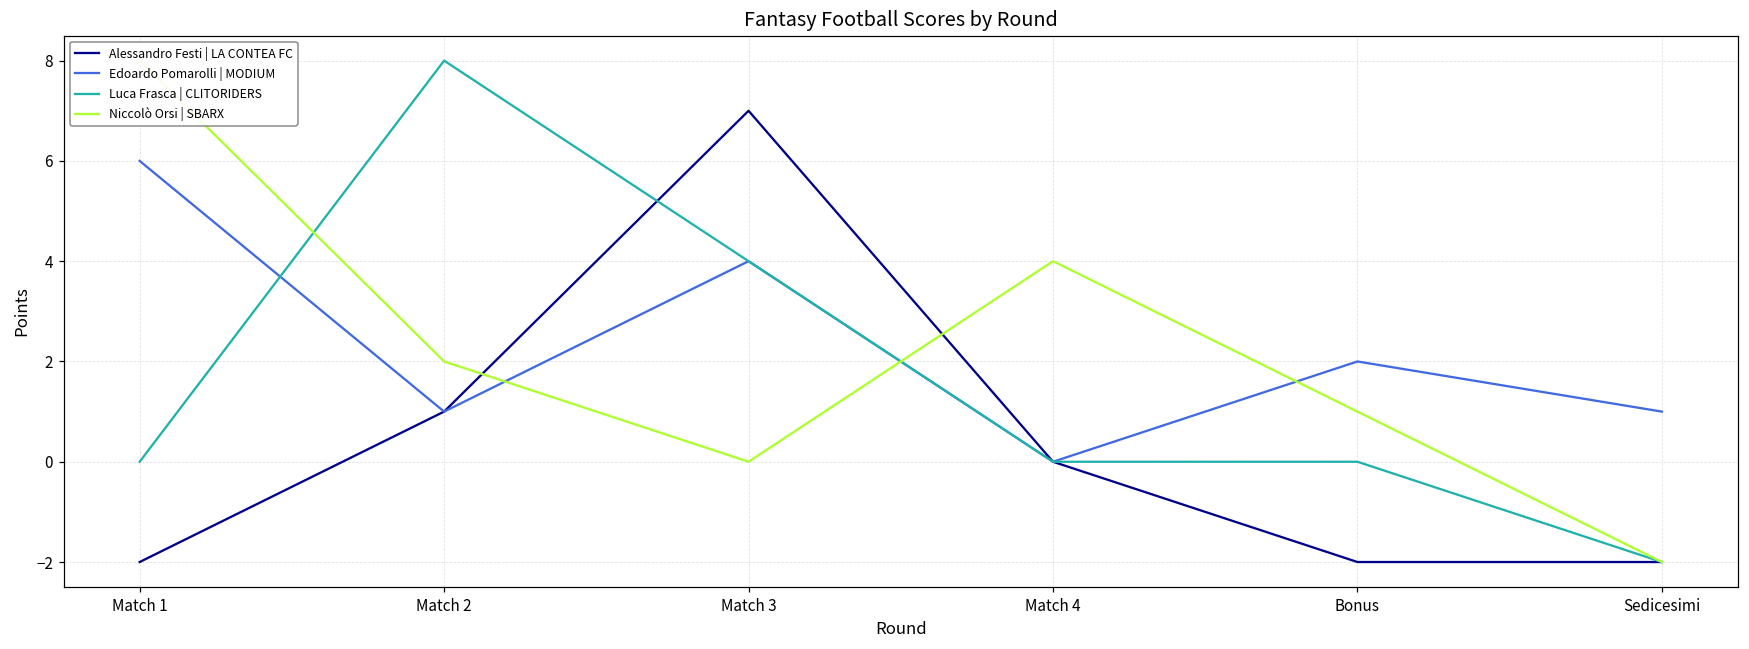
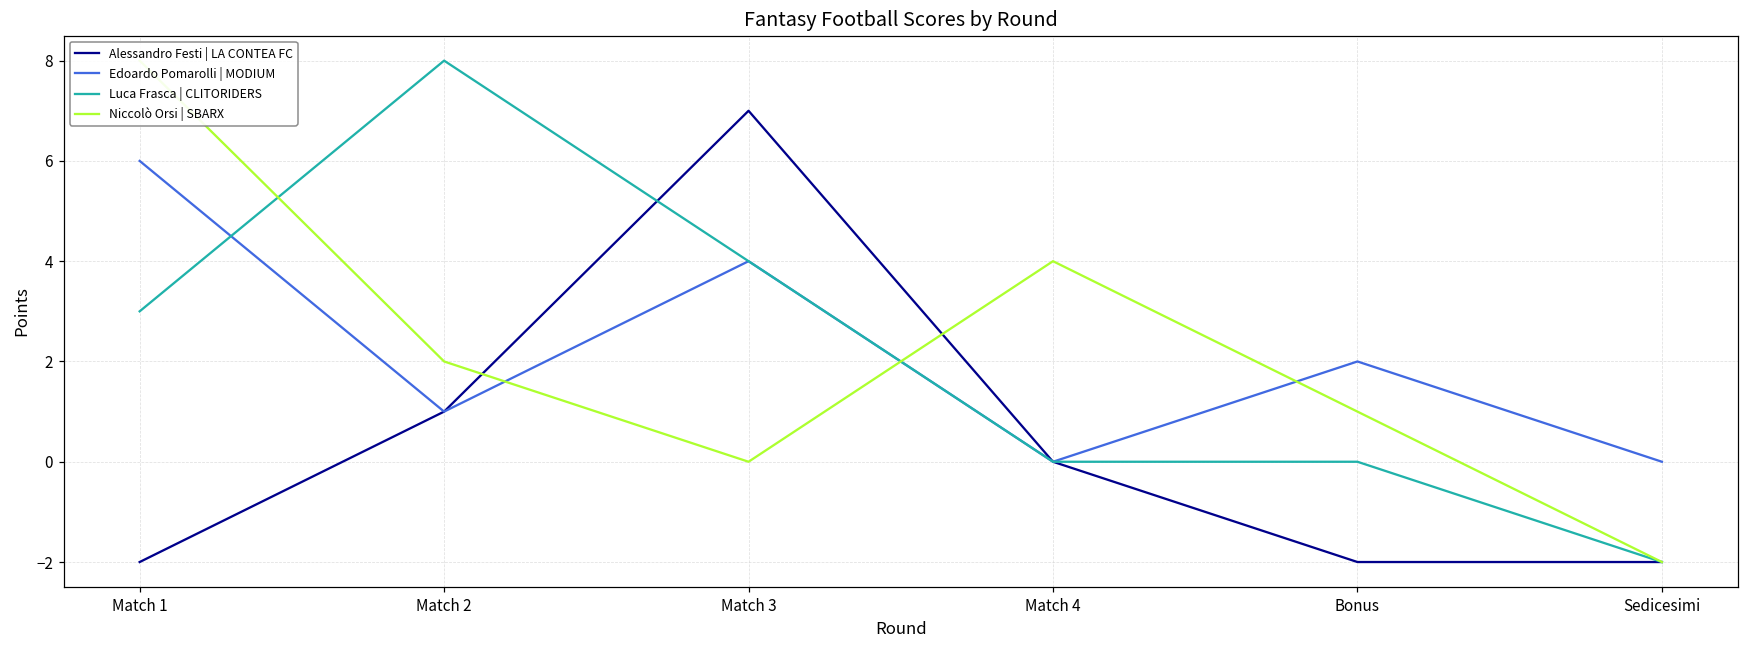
Luca Frasca | CLITORIDERS, Match 1: 0 -> 3
Edoardo Pomarolli | MODIUM, Sedicesimi: 1 -> 0
